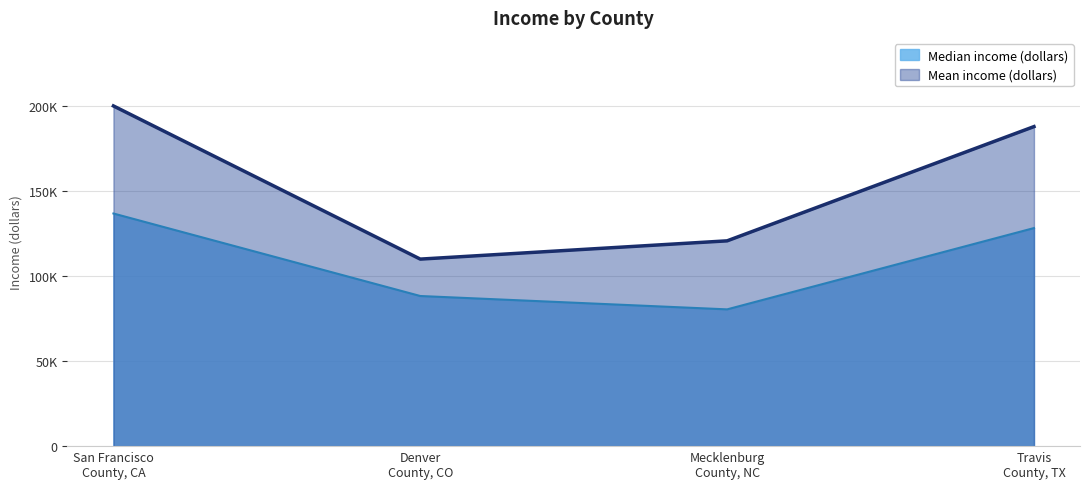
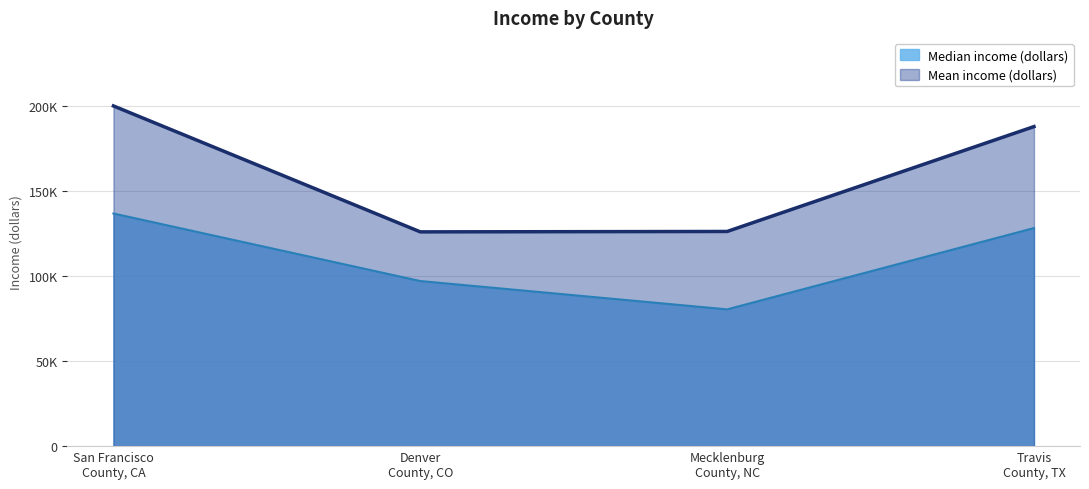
Median income (dollars), Denver County, CO: 88000 -> 97000
Mean income (dollars), Denver County, CO: 110000 -> 126000
Mean income (dollars), Mecklenburg County, NC: 121000 -> 126000
